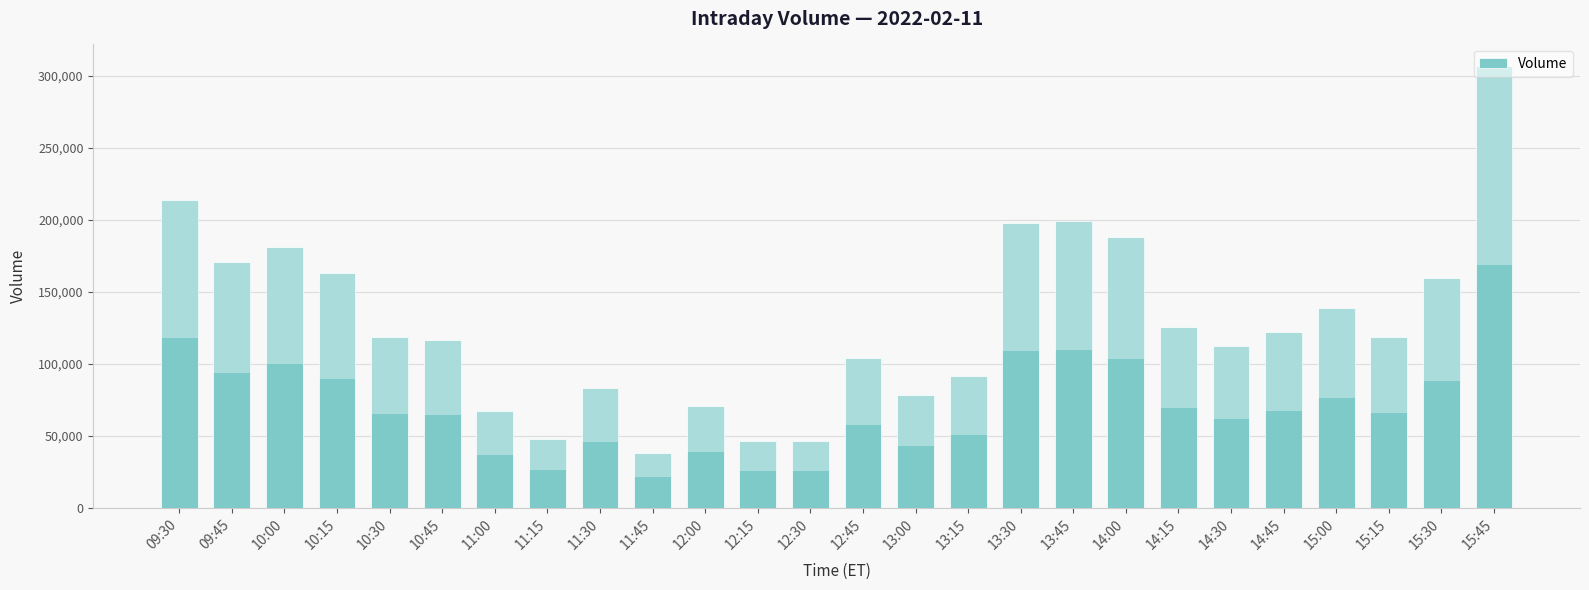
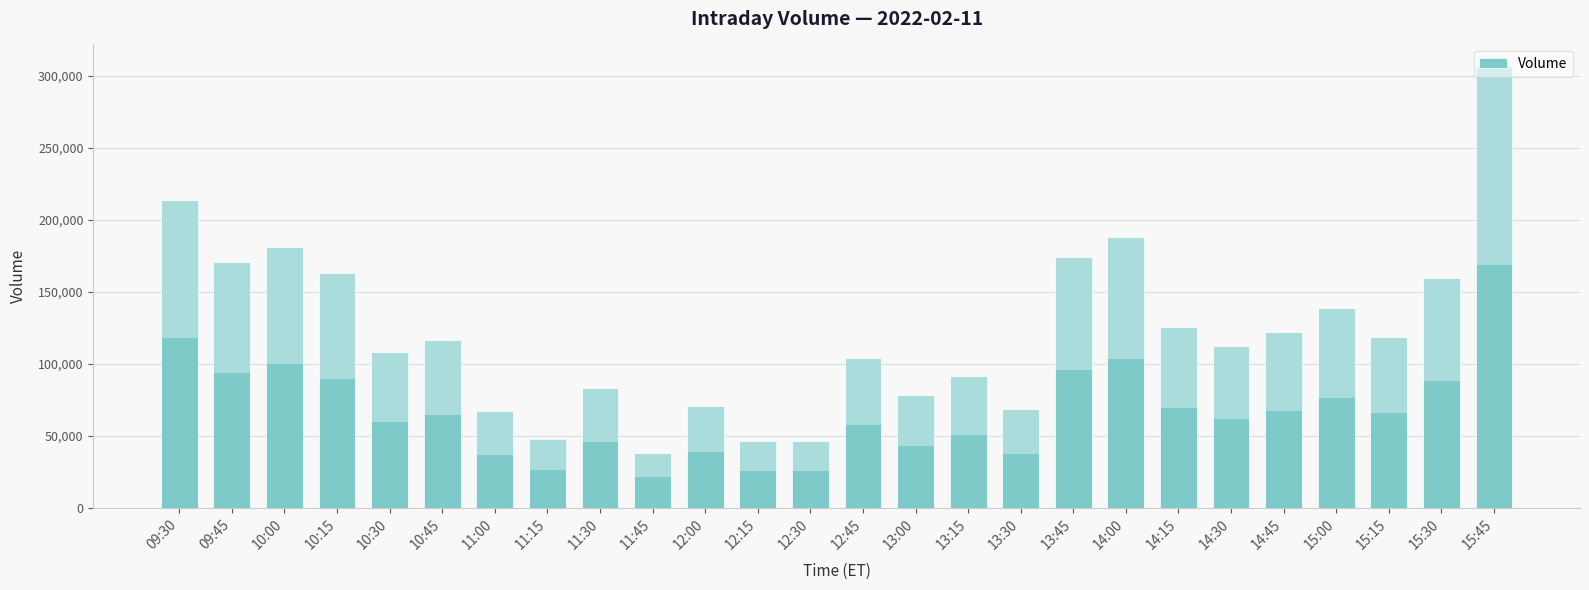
10:30: 119,000 -> 108,000
13:30: 198,000 -> 68,000
13:45: 199,000 -> 174,000
